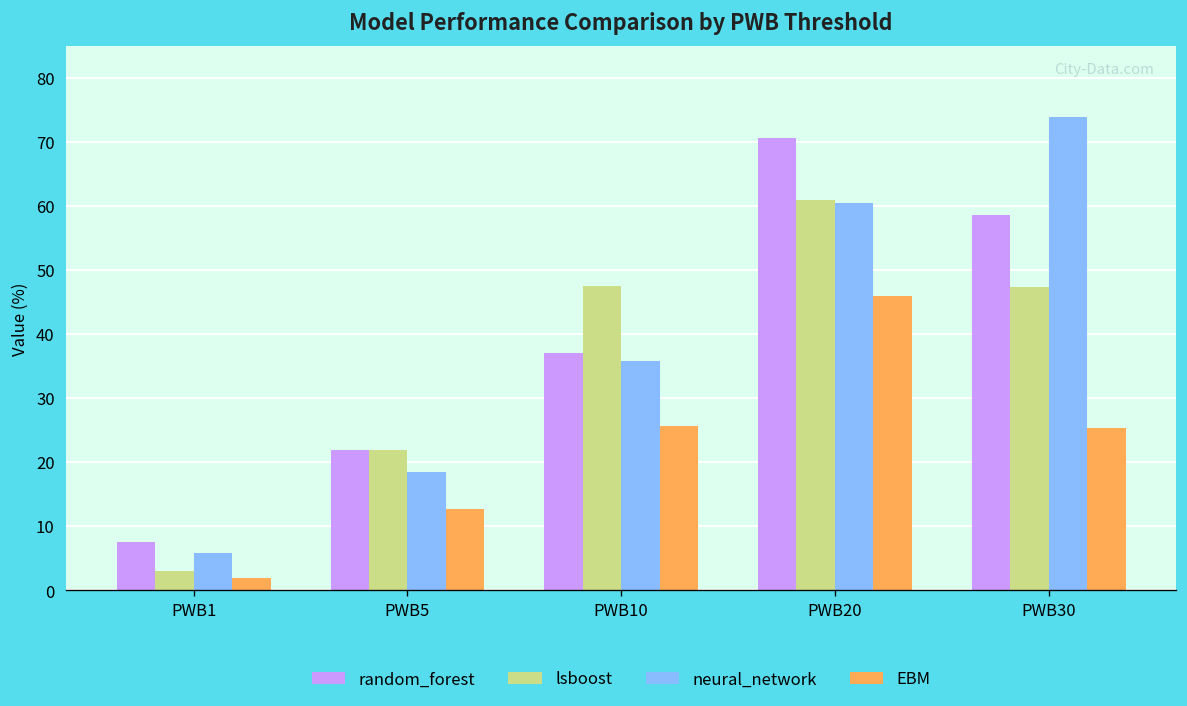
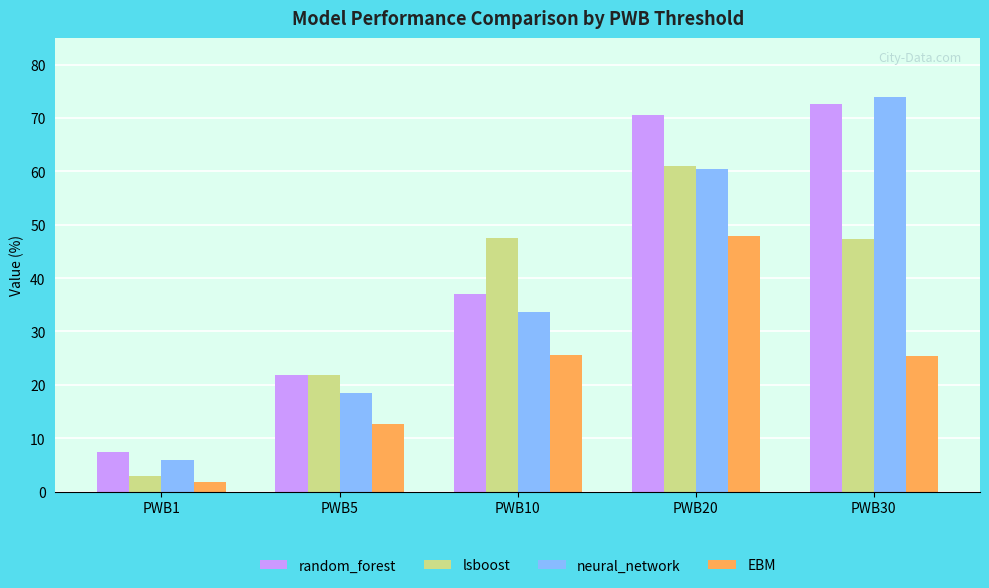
neural_network, PWB10: 36 -> 34
EBM, PWB20: 46 -> 48
random_forest, PWB30: 59 -> 73
